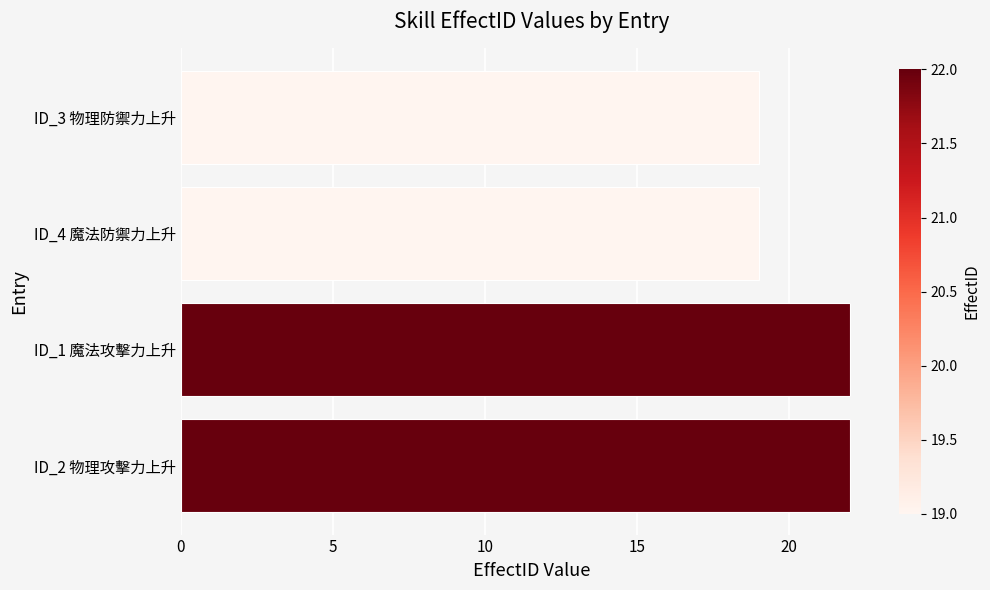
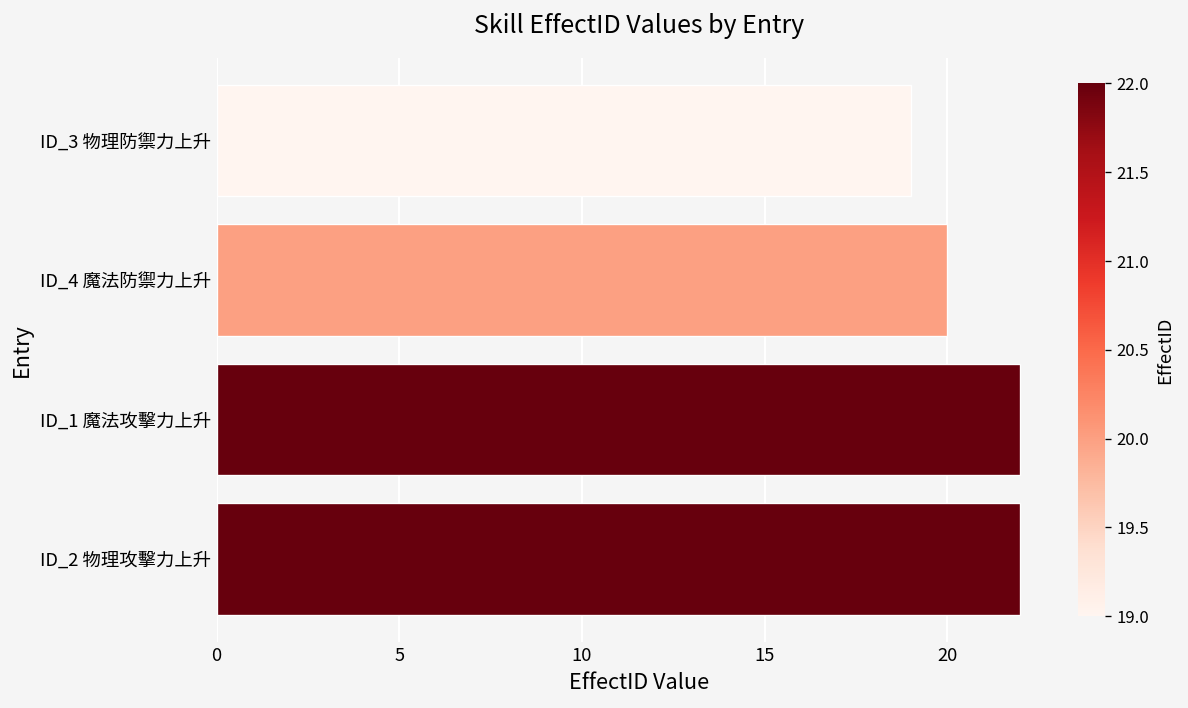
ID_4 魔法防禦力上升: 19 -> 20
